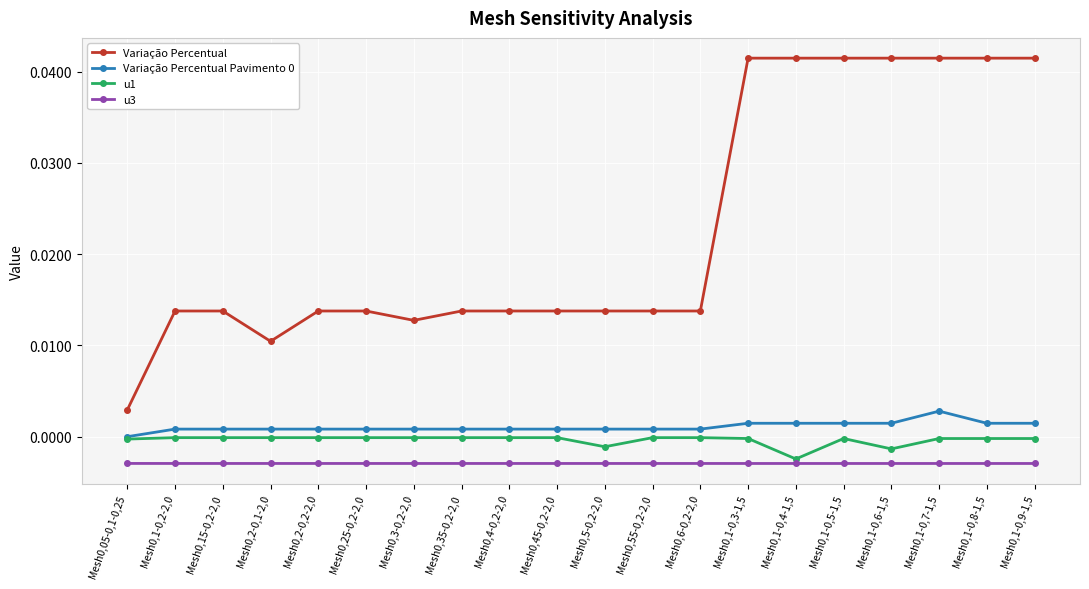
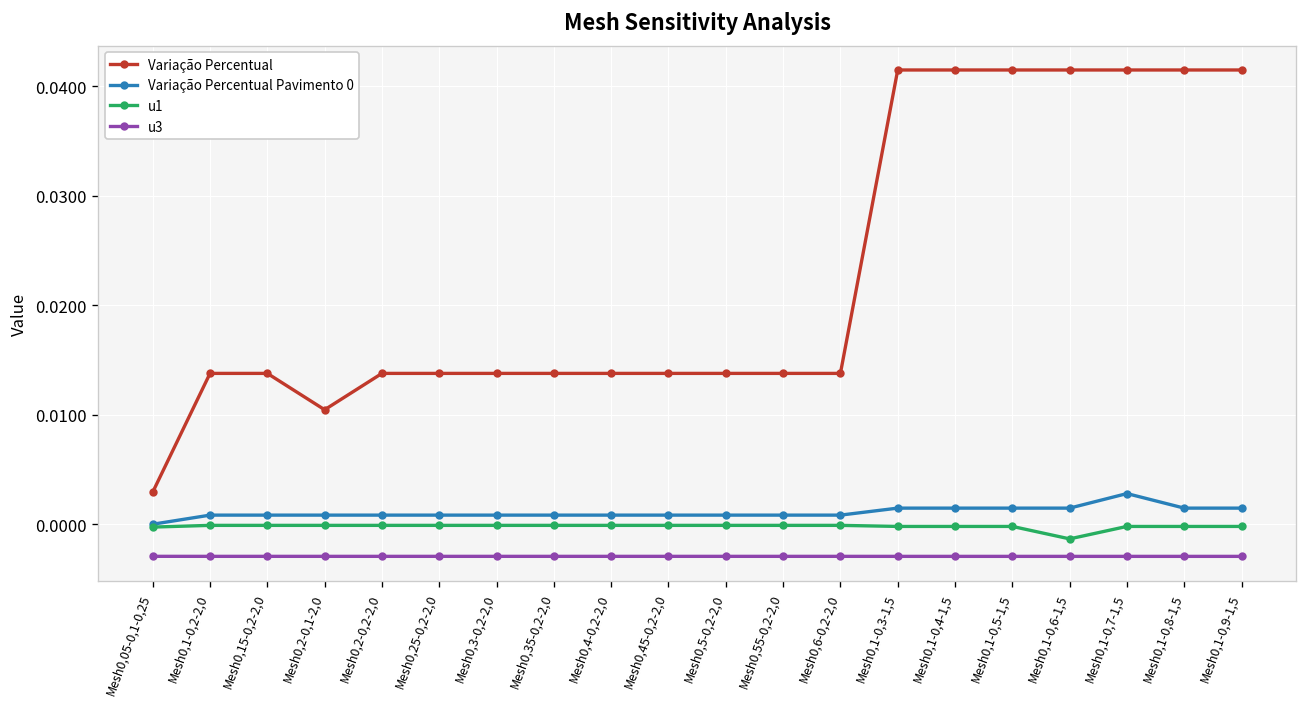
Variação Percentual, Mesh0,3-0,2-2,0: 0.013 -> 0.014
u1, Mesh0,5-0,2-2,0: -0.001 -> 0.000
u1, Mesh0,1-0,4-1,5: -0.002 -> 0.000
